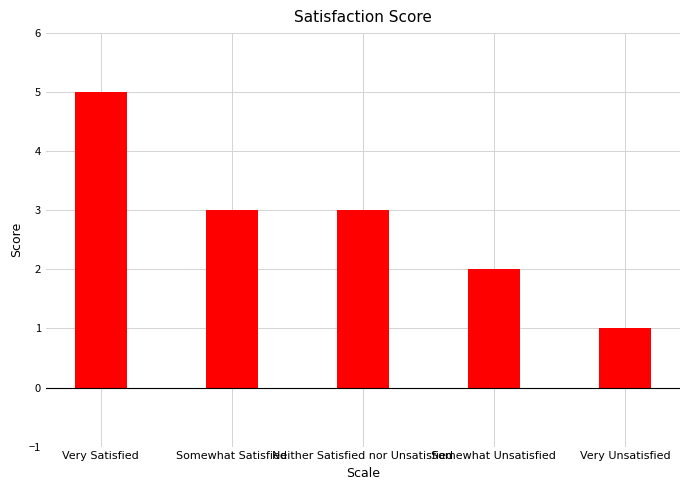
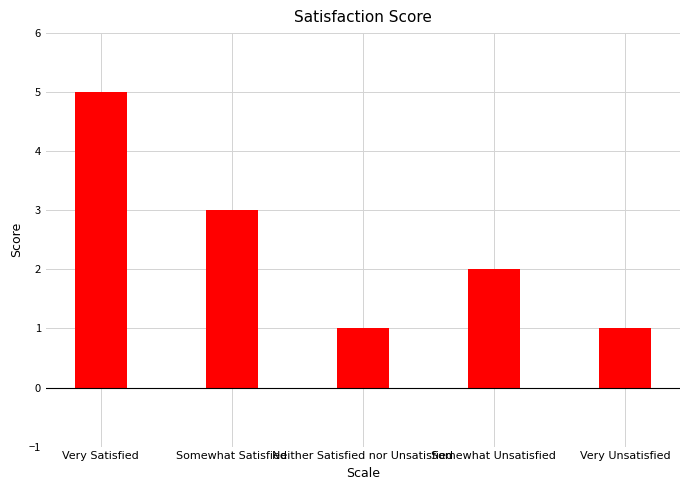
Neither Satisfied nor Unsatisfied: 3 -> 1
